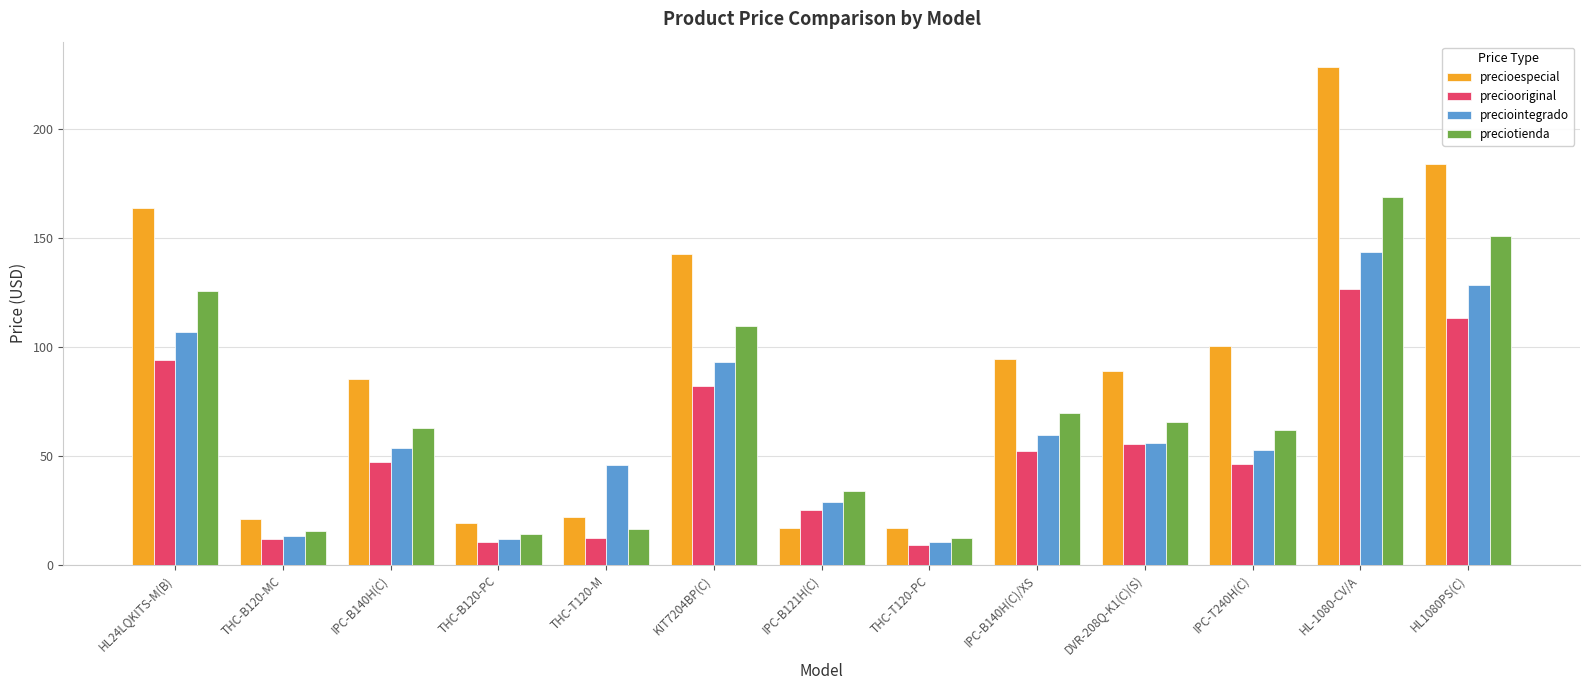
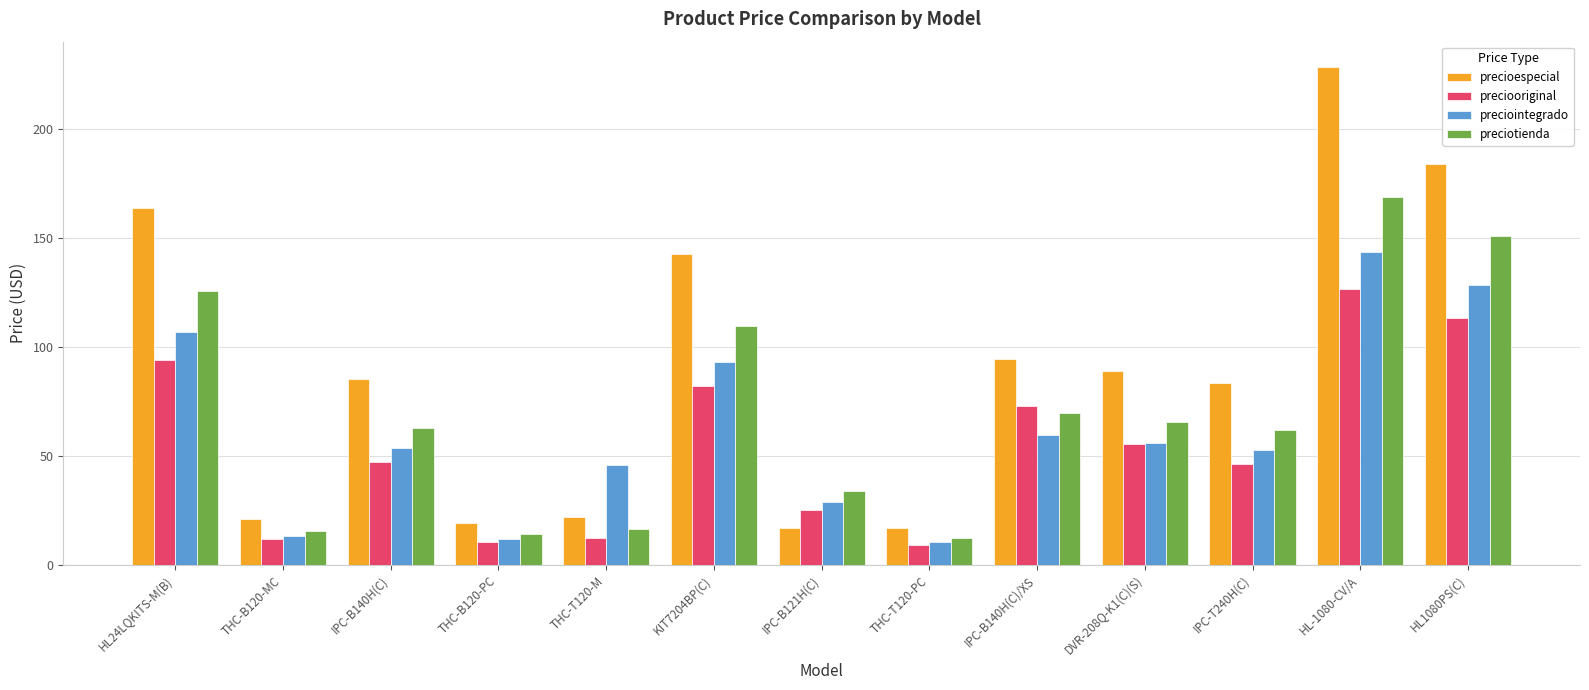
preciooriginal, IPC-B140H(C)/XS: 52 -> 73
precioespecial, IPC-T240H(C): 100 -> 84
